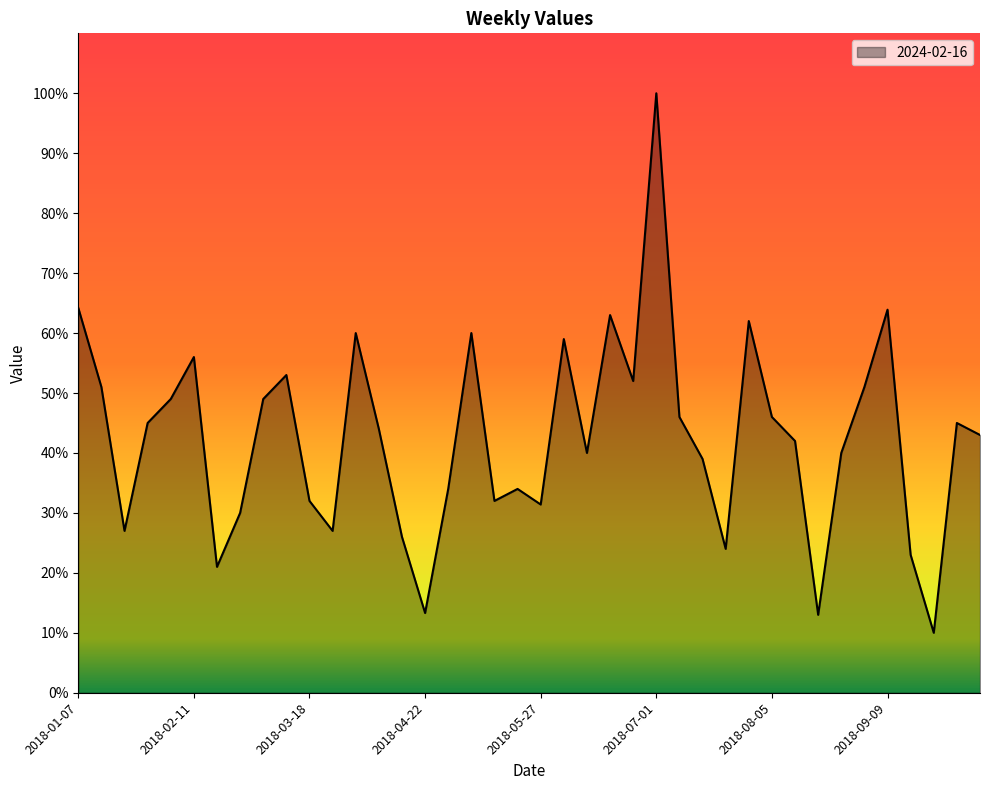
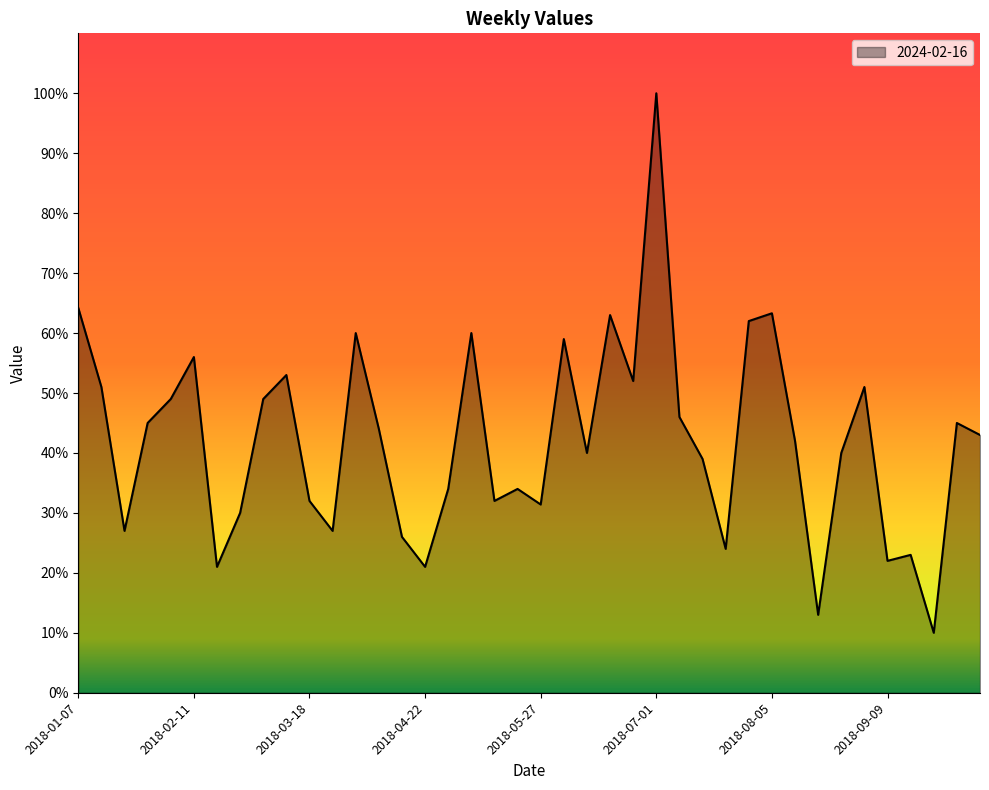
2018-04-22: 13% -> 21%
2018-08-05: 46% -> 63%
2018-09-09: 64% -> 22%
